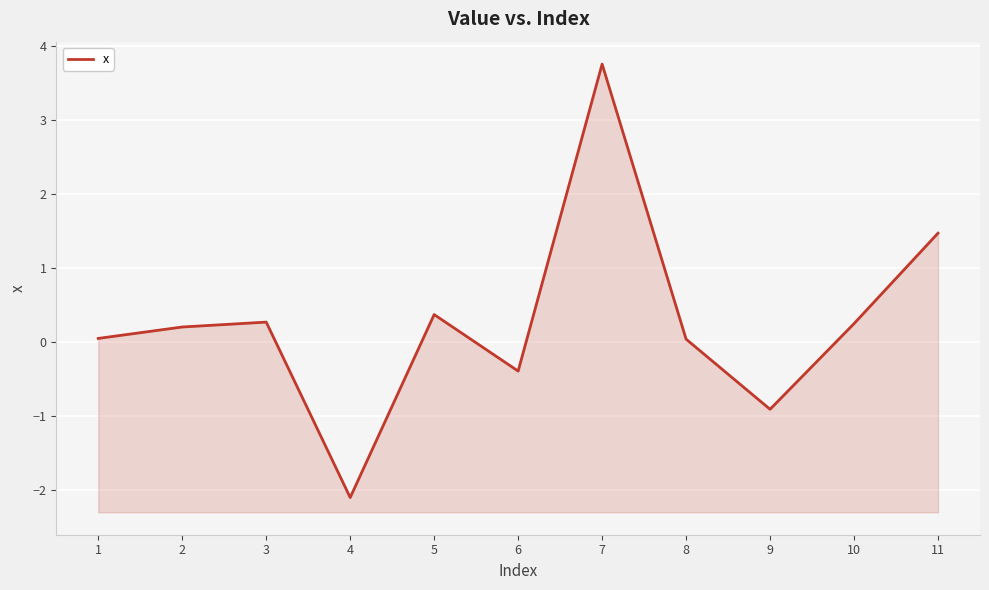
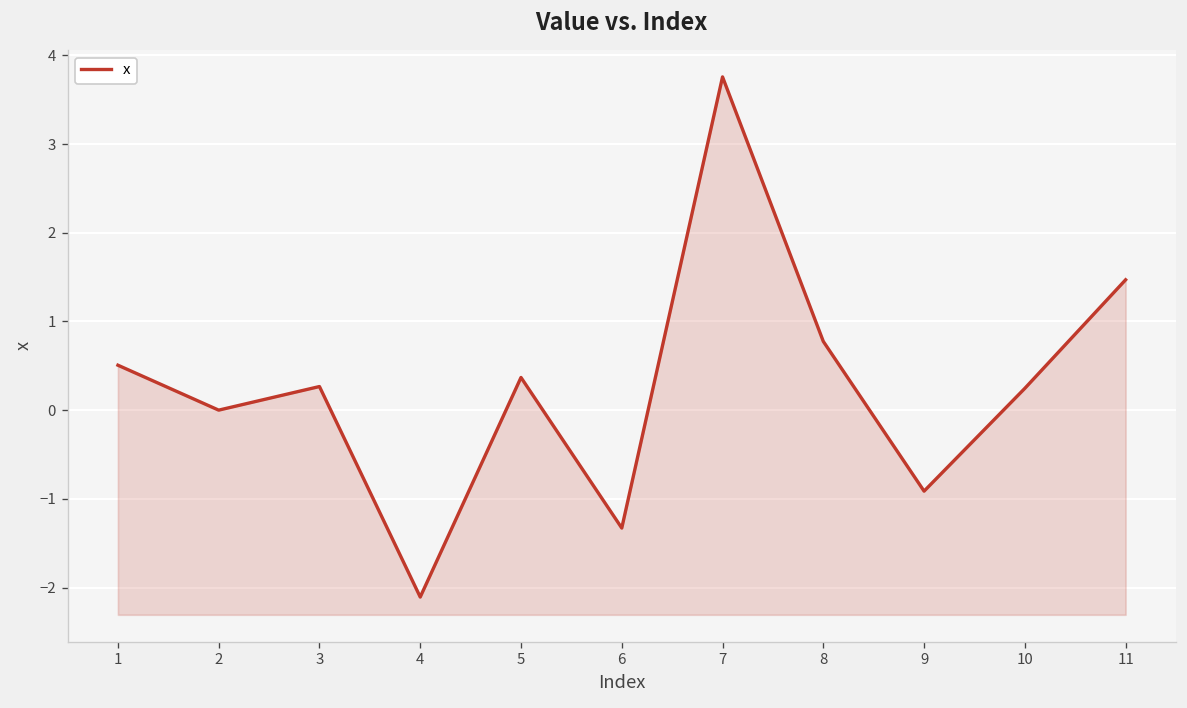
1: 0.0 -> 0.5
2: 0.2 -> 0.0
6: -0.4 -> -1.3
8: 0.0 -> 0.8
